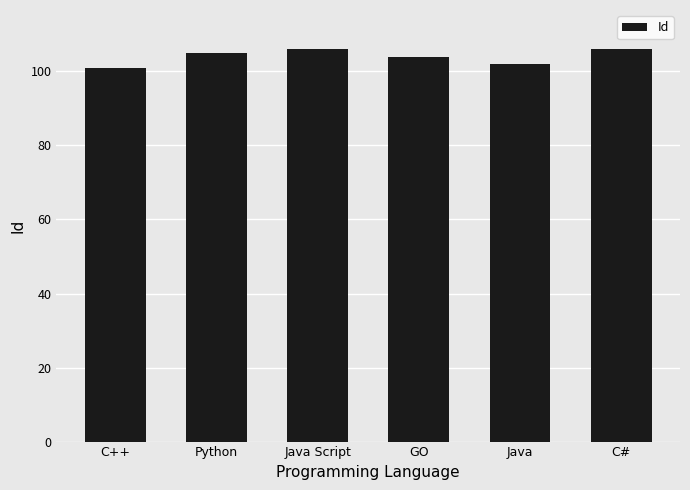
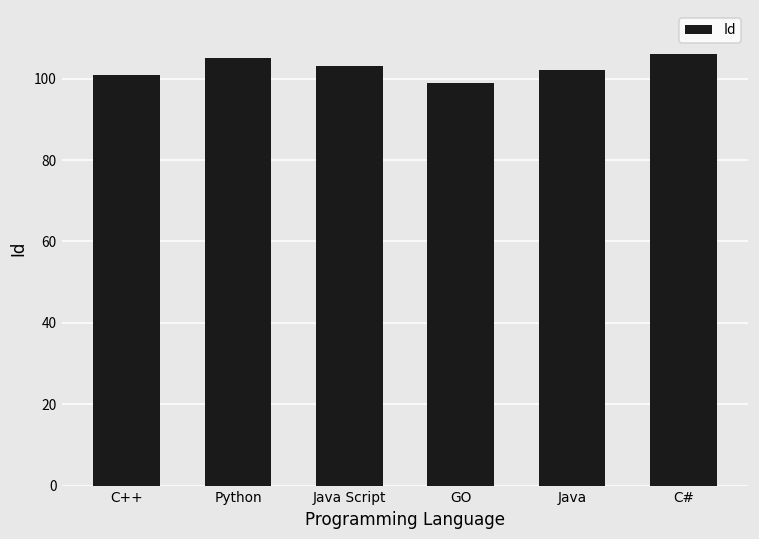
Java Script: 106 -> 103
GO: 104 -> 99
